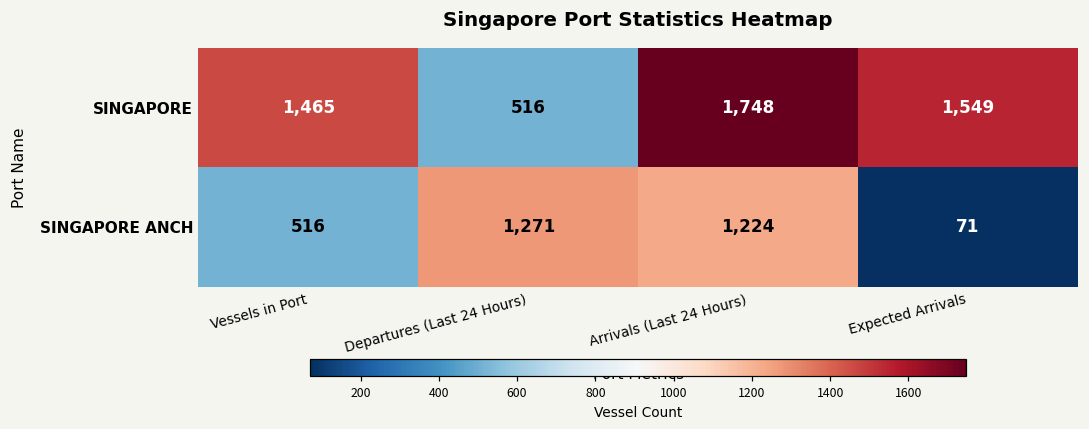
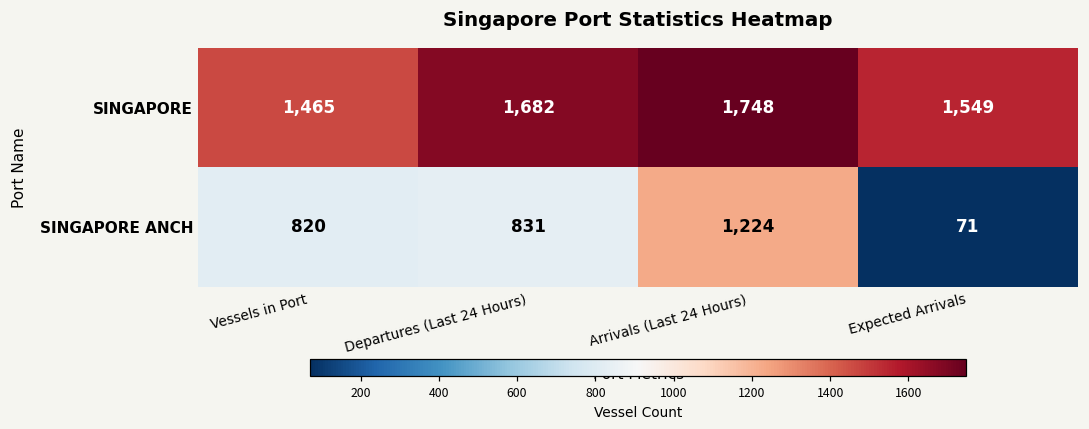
SINGAPORE, Departures (Last 24 Hours): 516 -> 1,682
SINGAPORE ANCH, Vessels in Port: 516 -> 820
SINGAPORE ANCH, Departures (Last 24 Hours): 1,271 -> 831
